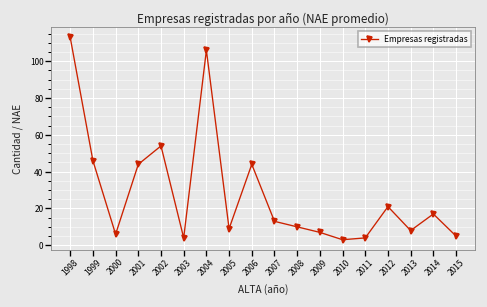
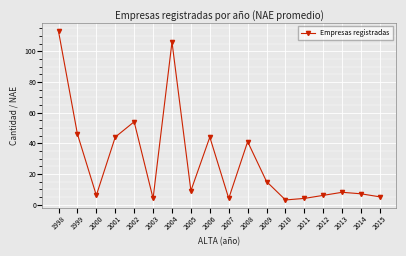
2007: 13 -> 4
2008: 10 -> 41
2009: 7 -> 15
2012: 21 -> 6
2014: 17 -> 7
